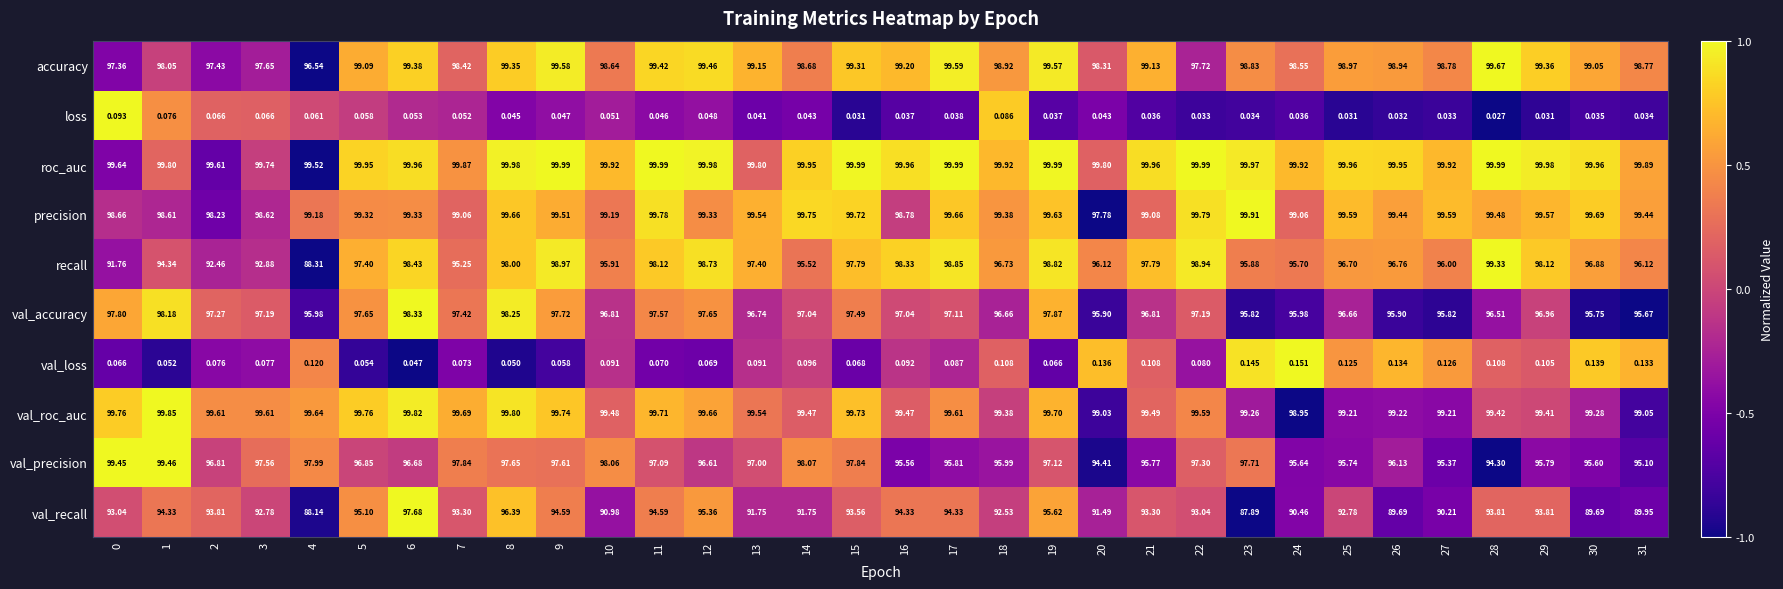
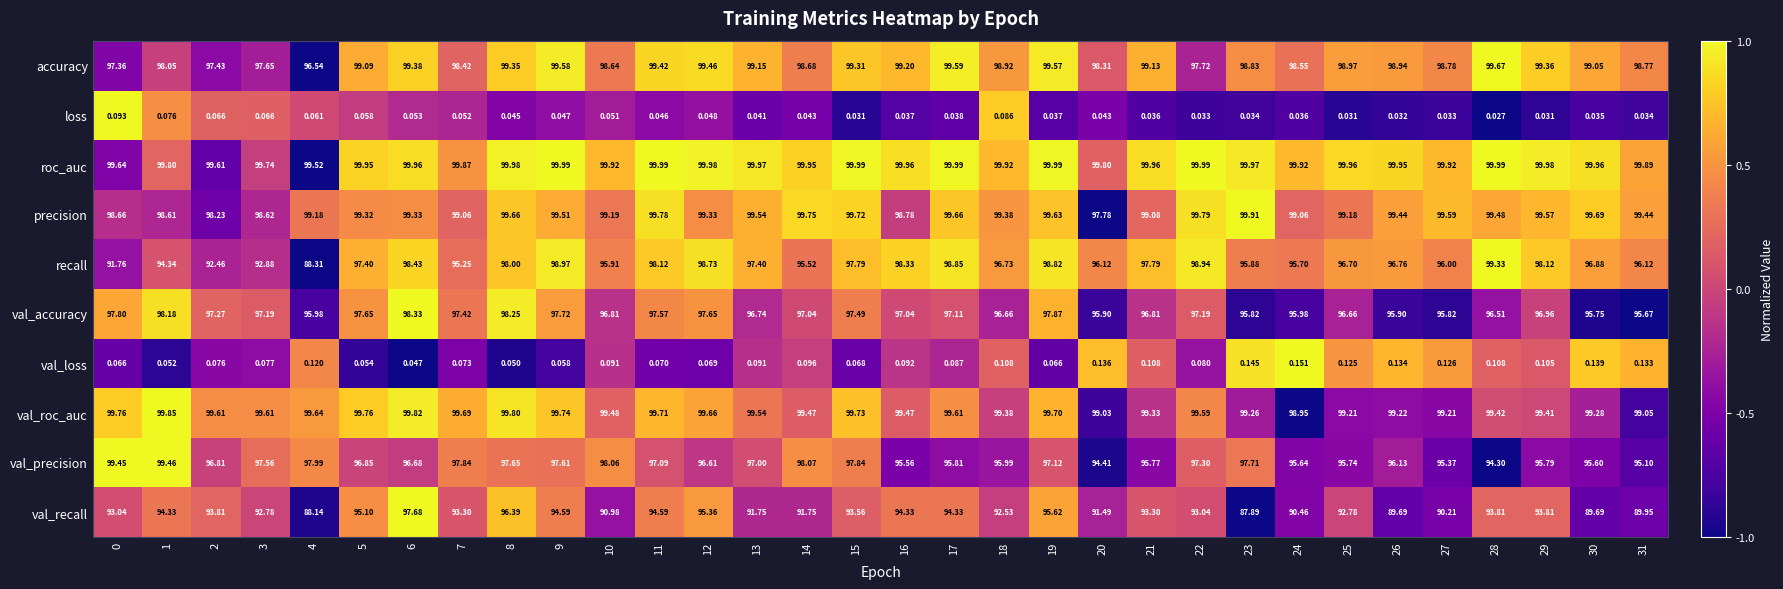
roc_auc, 13: 99.80 -> 99.97
precision, 25: 99.59 -> 99.18
val_roc_auc, 21: 99.49 -> 99.33
